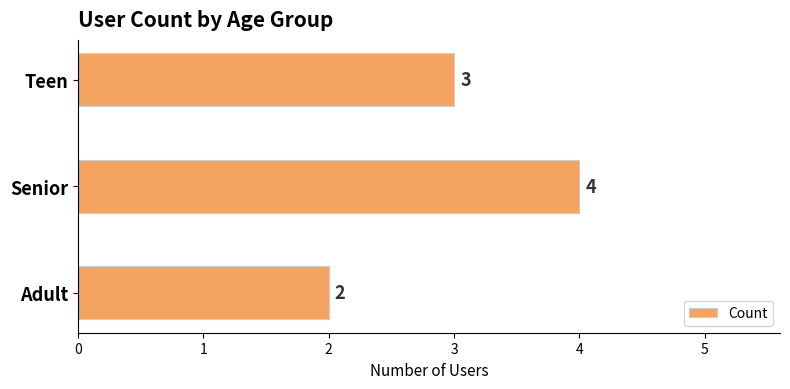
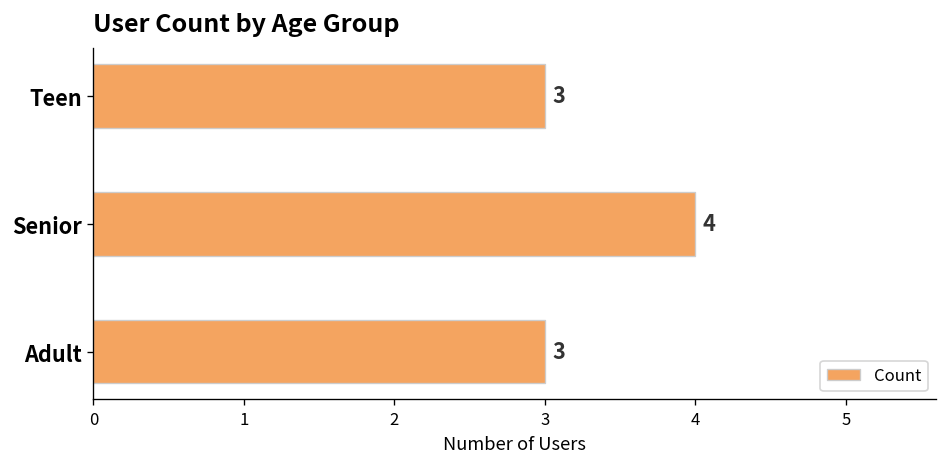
Adult: 2 -> 3
